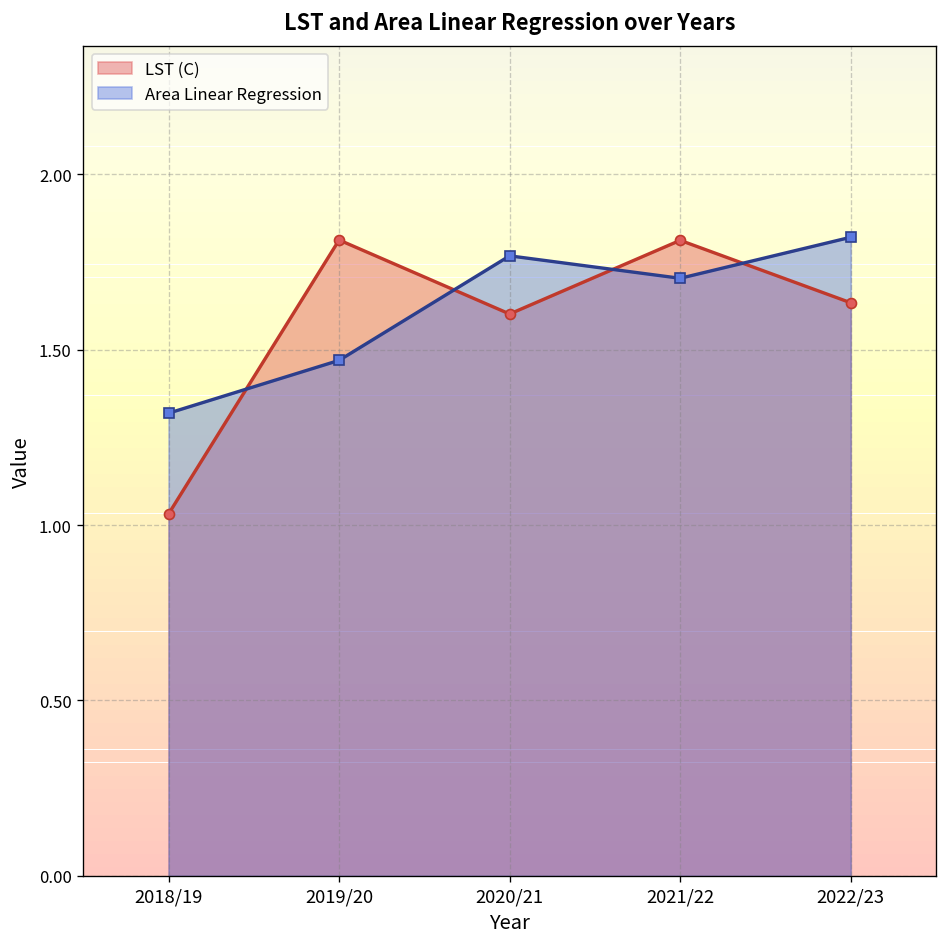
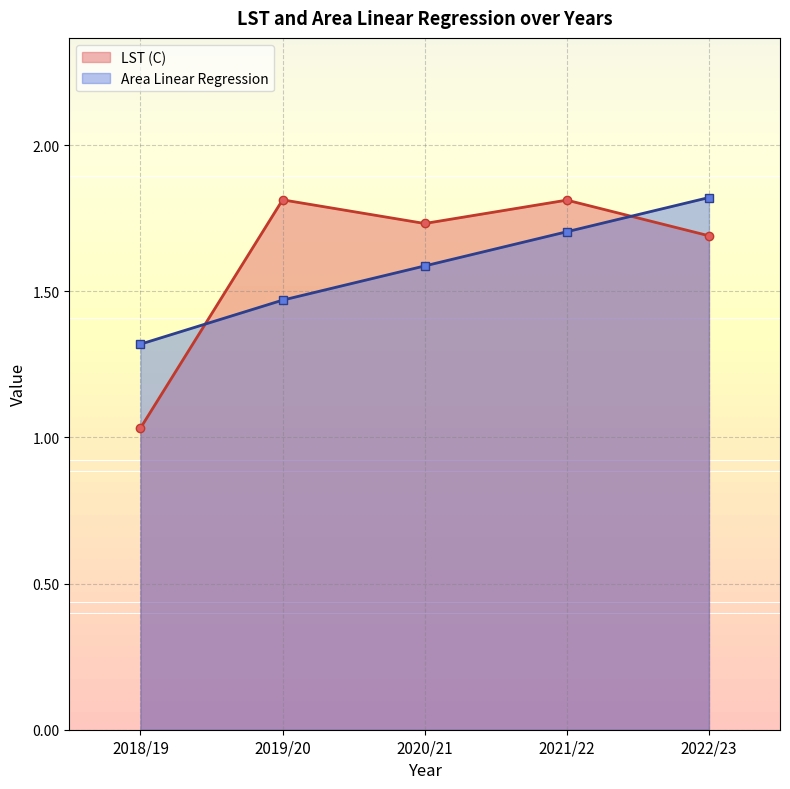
LST (C), 2020/21: 1.60 -> 1.73
Area Linear Regression, 2020/21: 1.77 -> 1.59
LST (C), 2022/23: 1.63 -> 1.69
